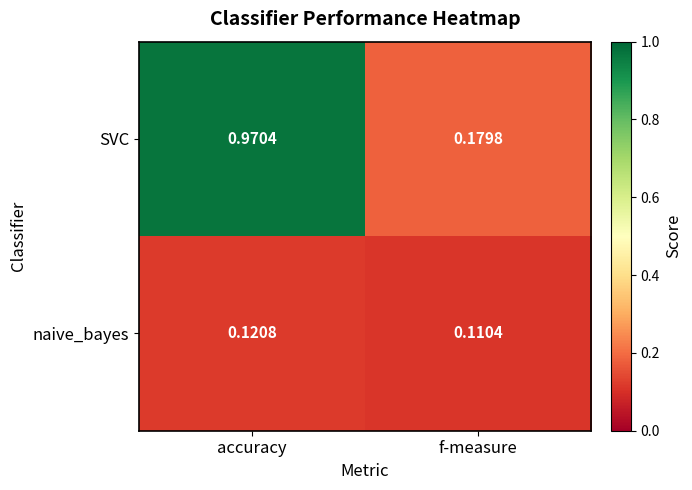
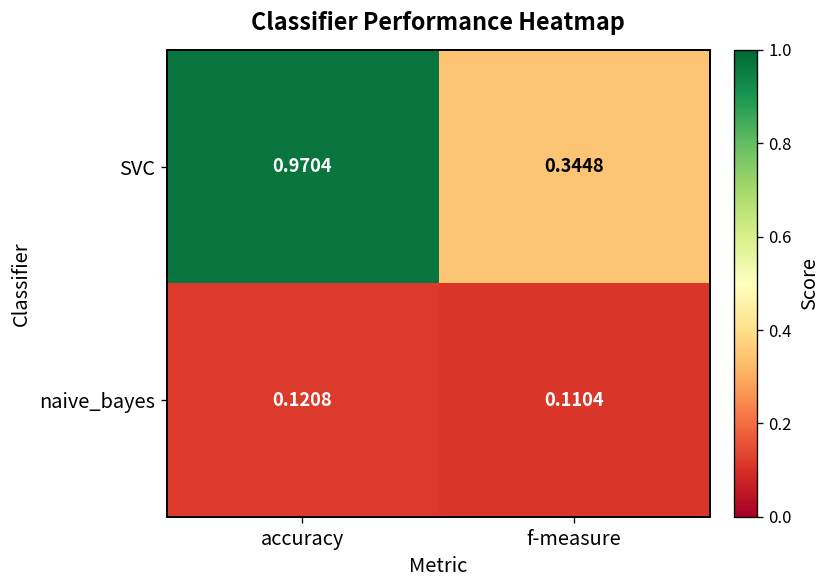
SVC, f-measure: 0.1798 -> 0.3448
